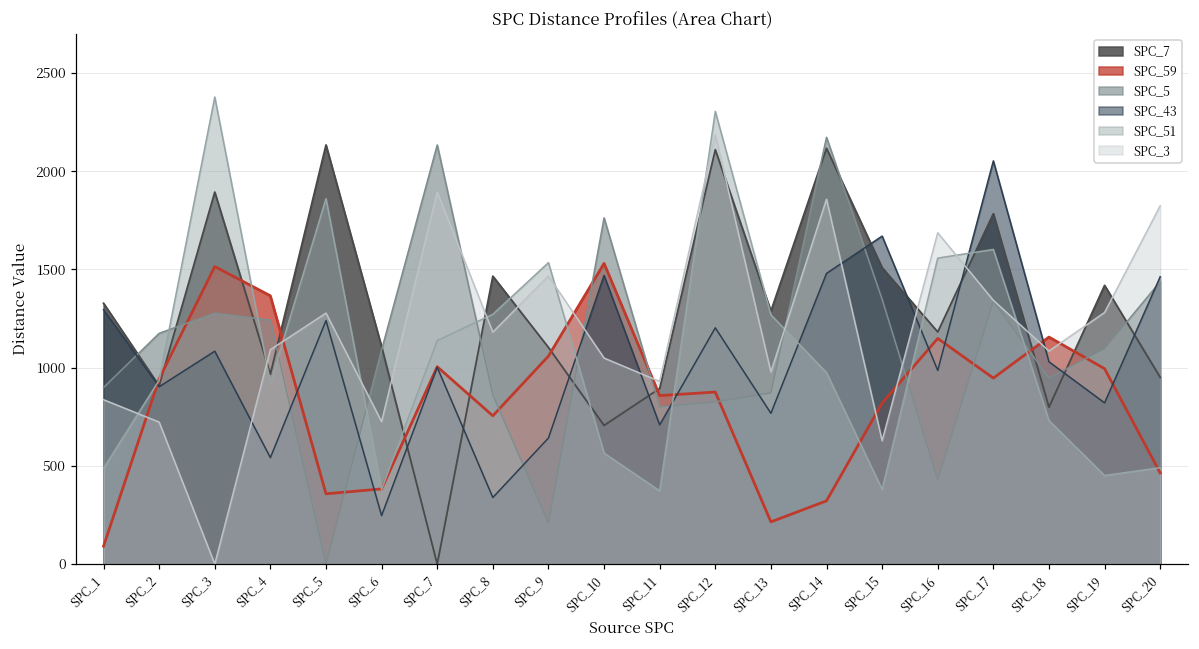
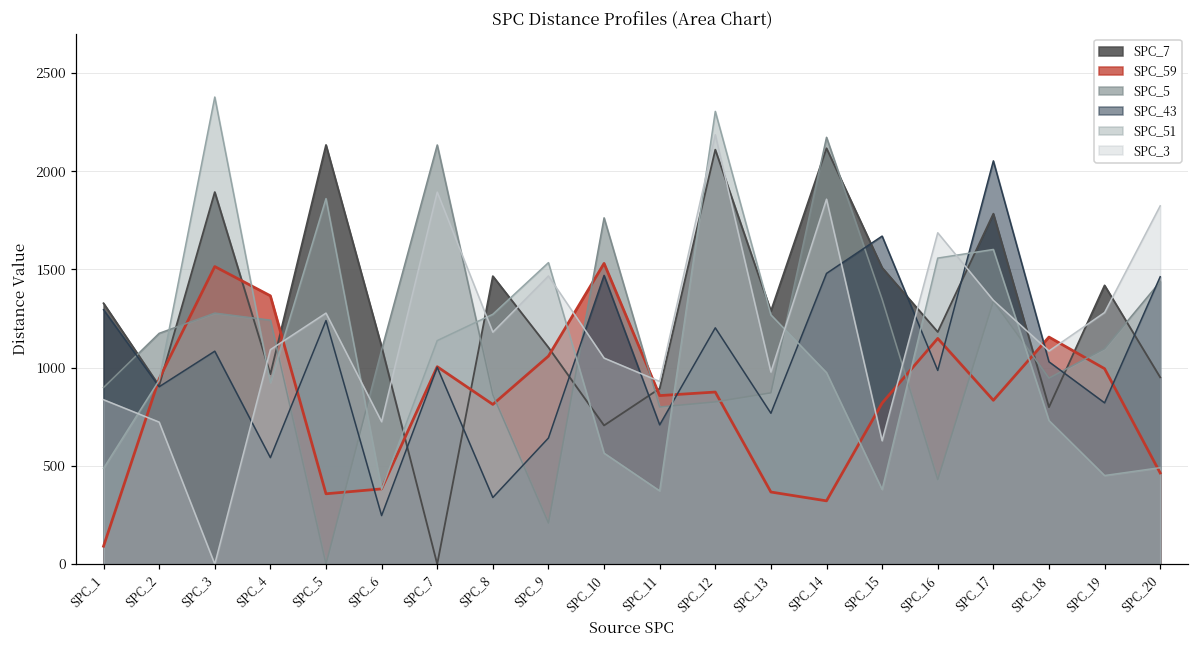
SPC_59, SPC_8: 760 -> 810
SPC_59, SPC_13: 220 -> 370
SPC_59, SPC_17: 950 -> 830
